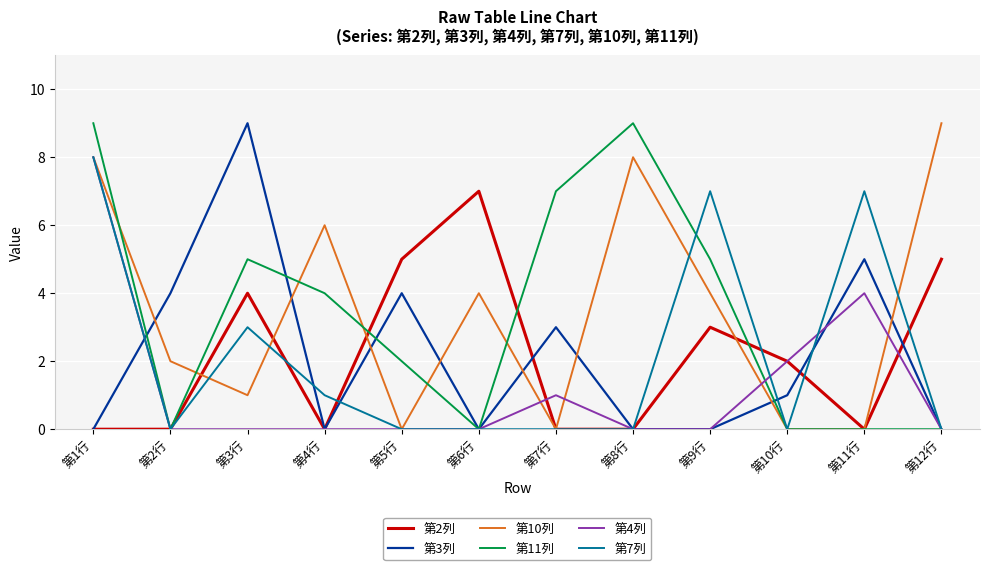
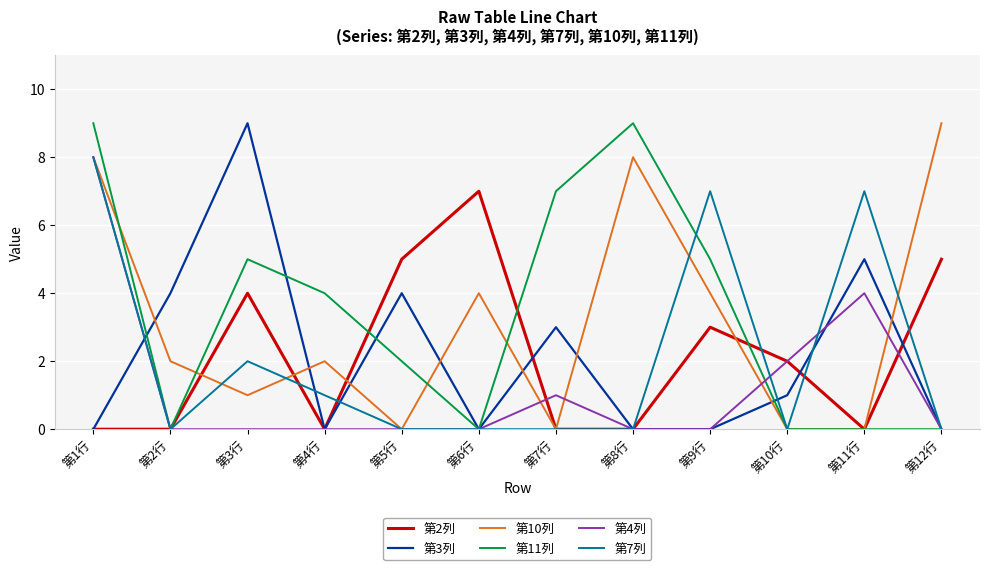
第7列, 第3行: 3 -> 2
第10列, 第4行: 6 -> 2
